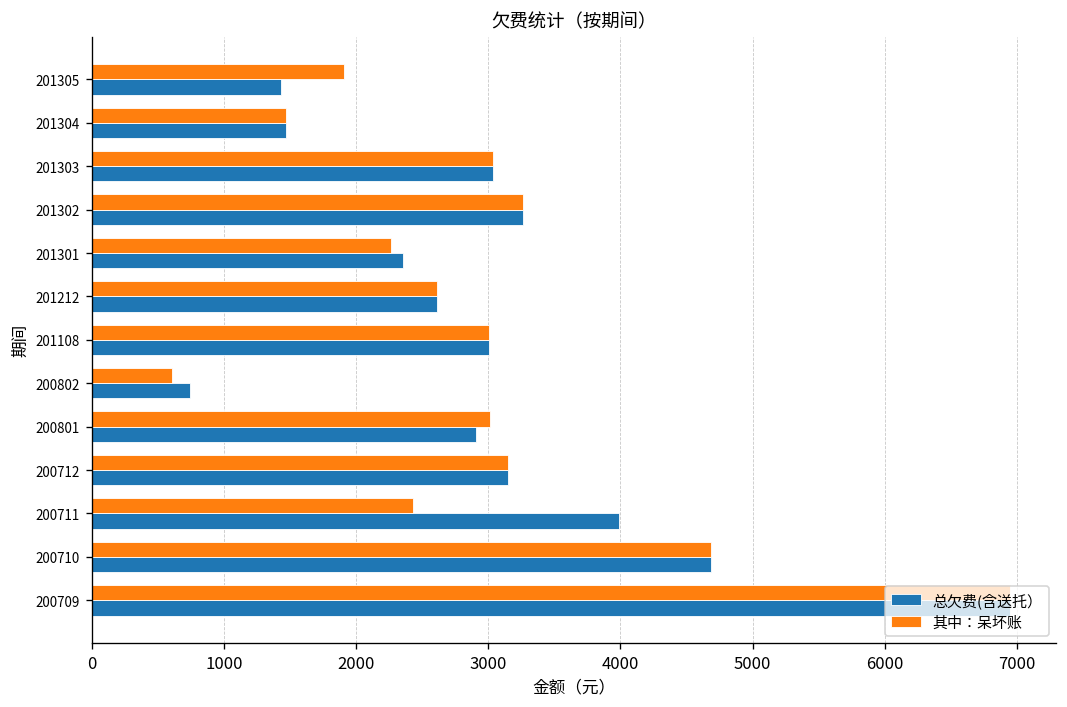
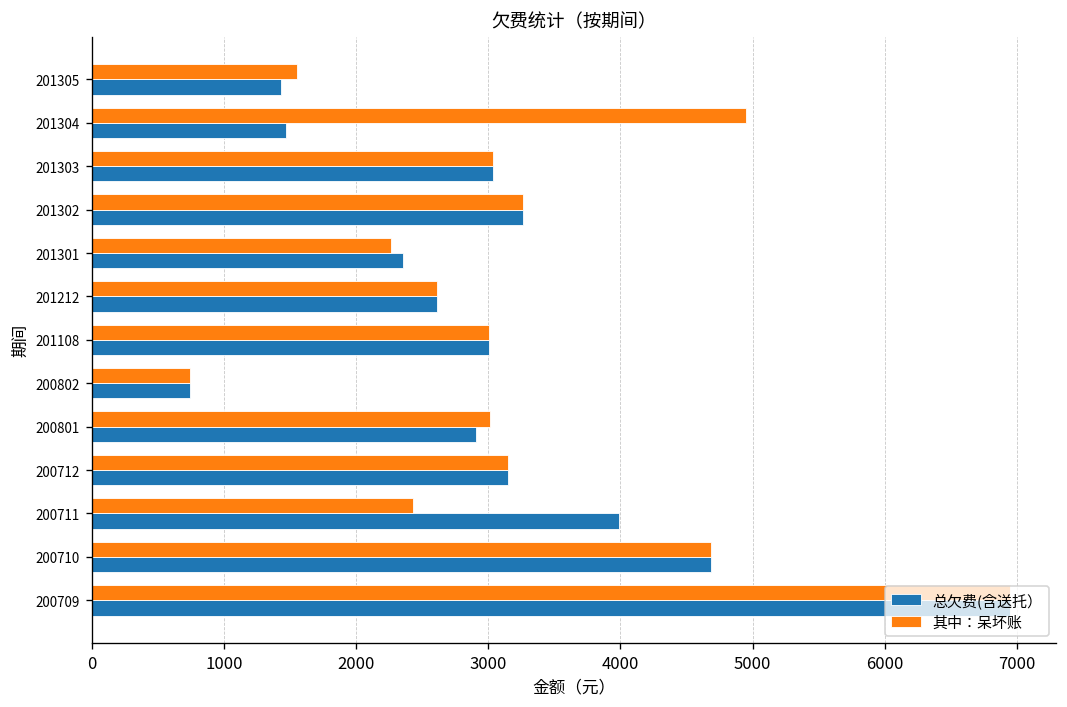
其中：呆坏账, 201305: 1910 -> 1550
其中：呆坏账, 201304: 1470 -> 4950
其中：呆坏账, 200802: 610 -> 750
